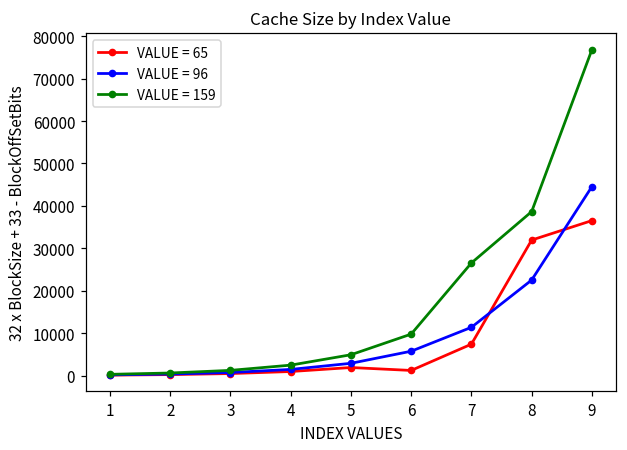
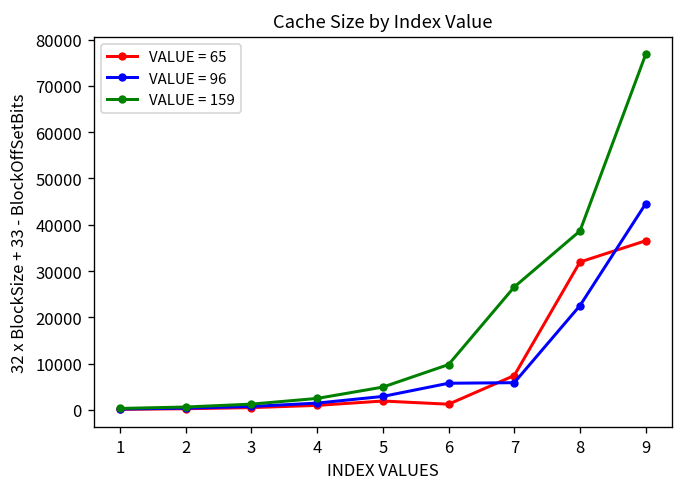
VALUE = 96, 7: 11000 -> 6000
